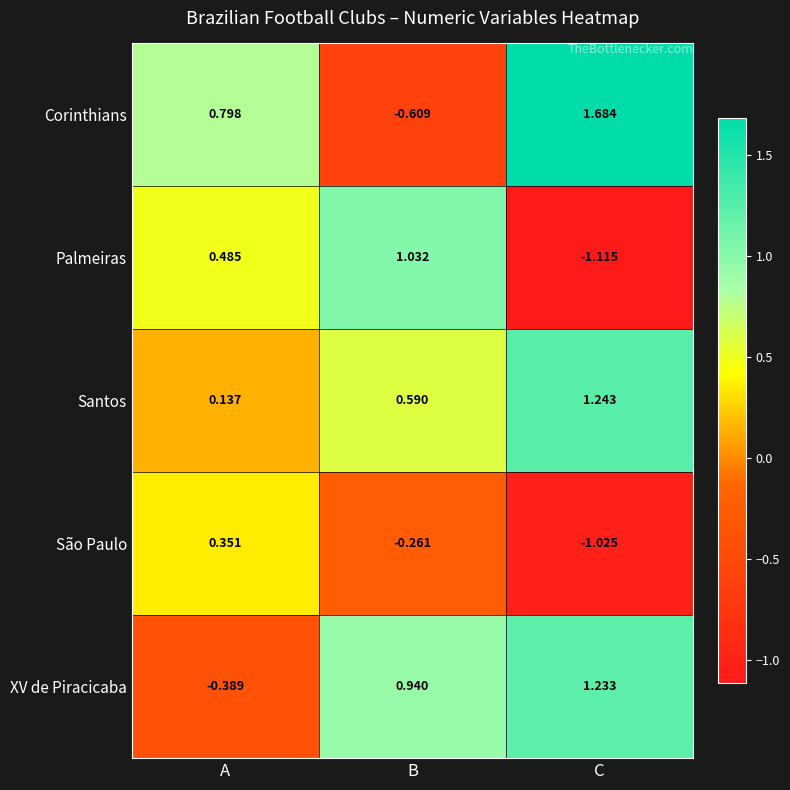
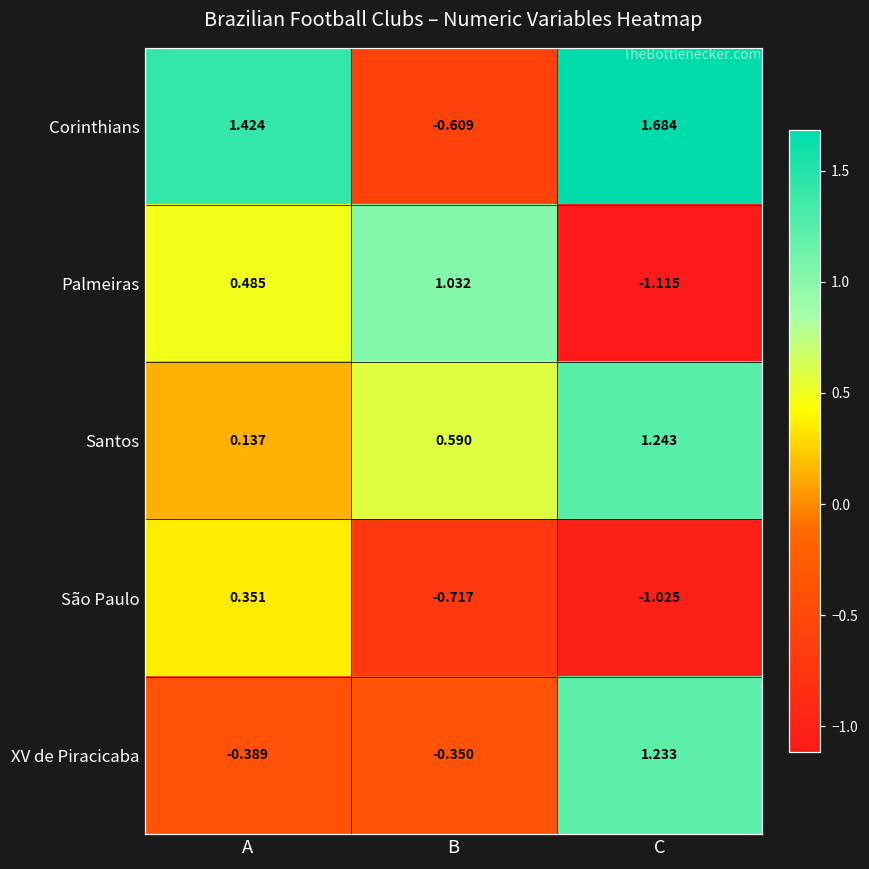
Corinthians, A: 0.798 -> 1.424
São Paulo, B: -0.261 -> -0.717
XV de Piracicaba, B: 0.940 -> -0.350
